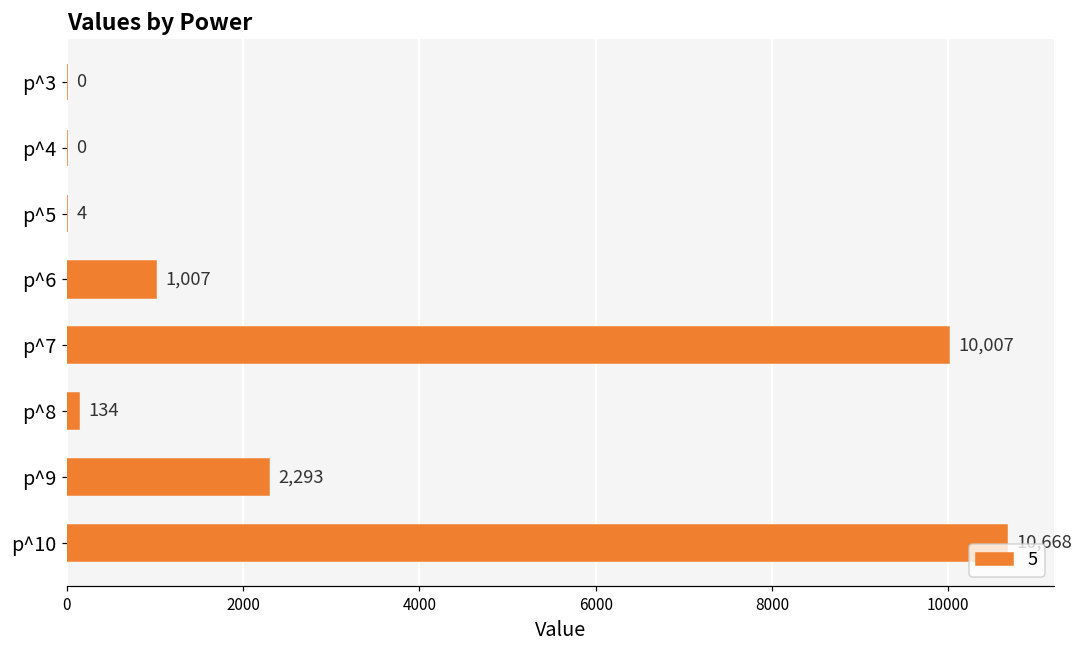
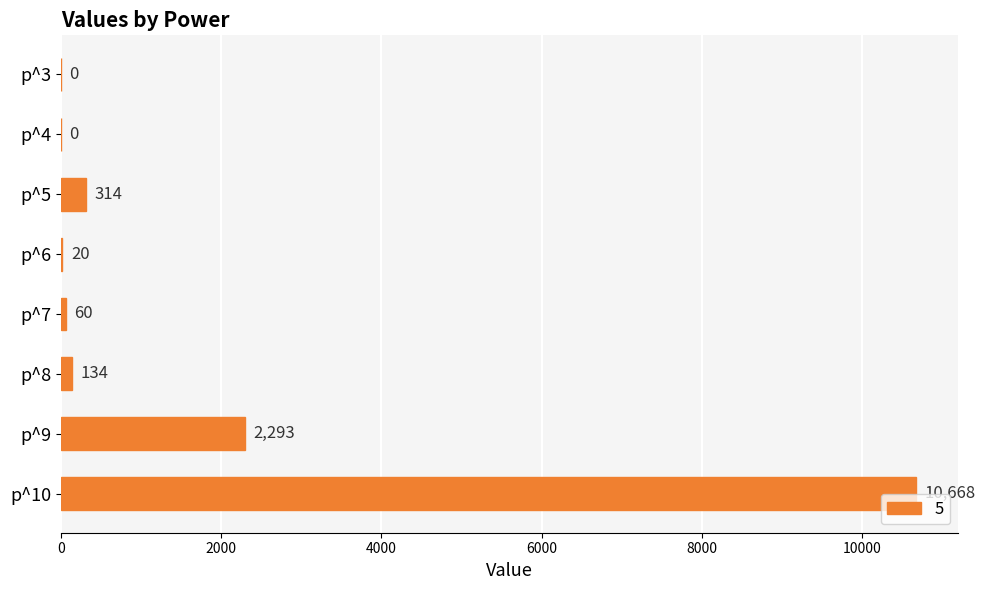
p^5: 4 -> 314
p^6: 1,007 -> 20
p^7: 10,007 -> 60
